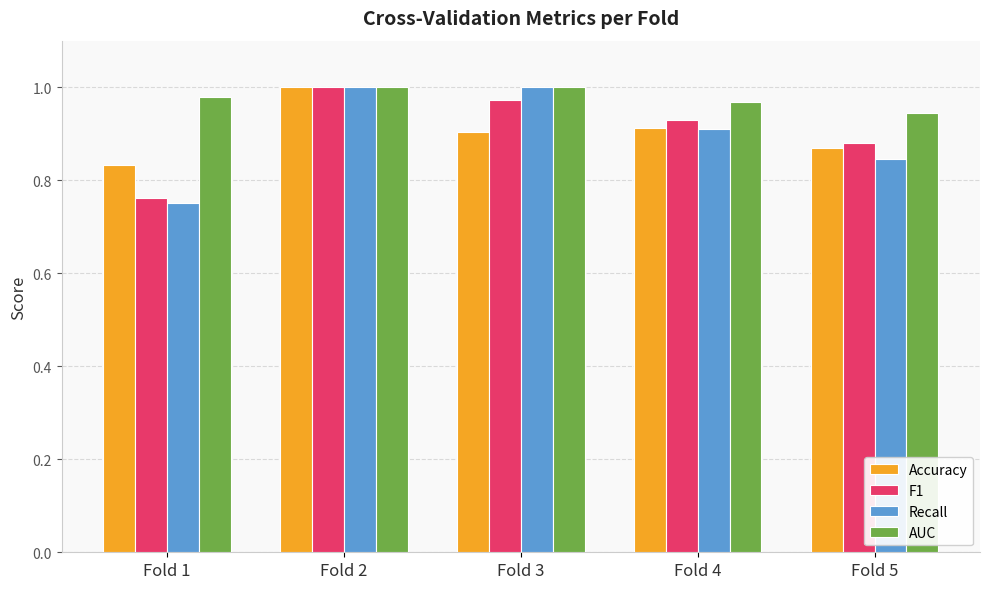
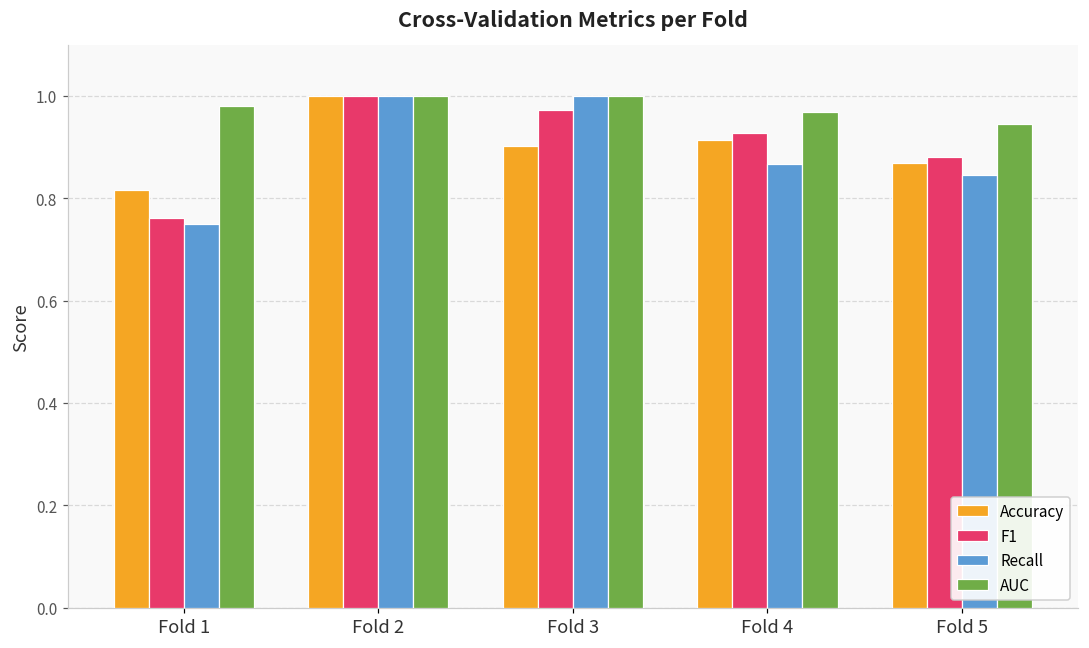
Accuracy, Fold 1: 0.83 -> 0.82
Recall, Fold 4: 0.91 -> 0.87
